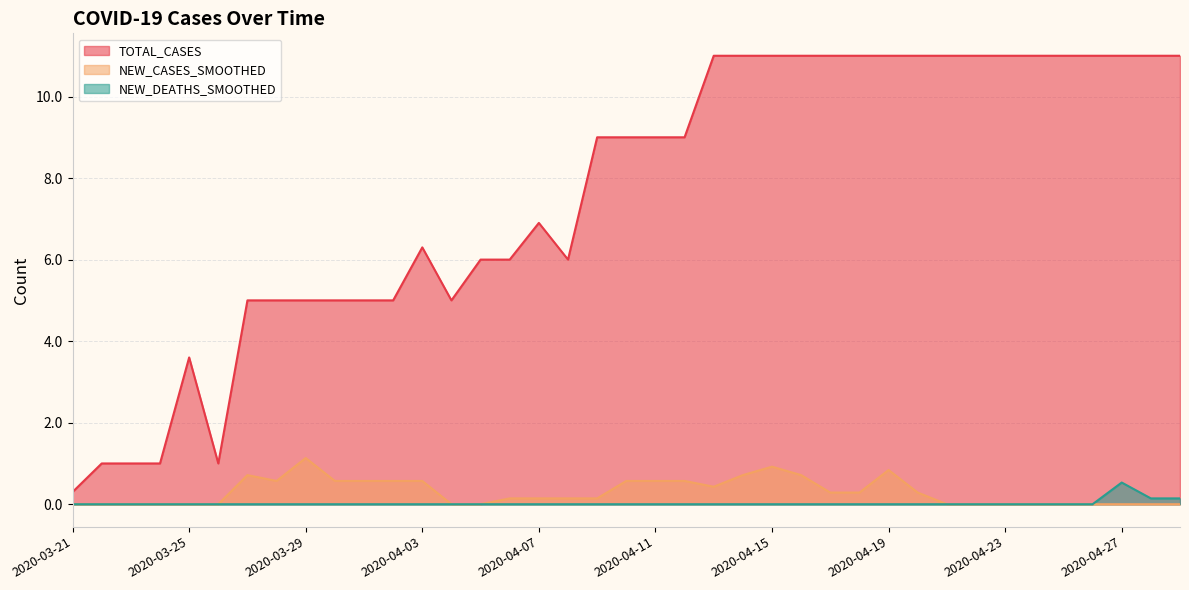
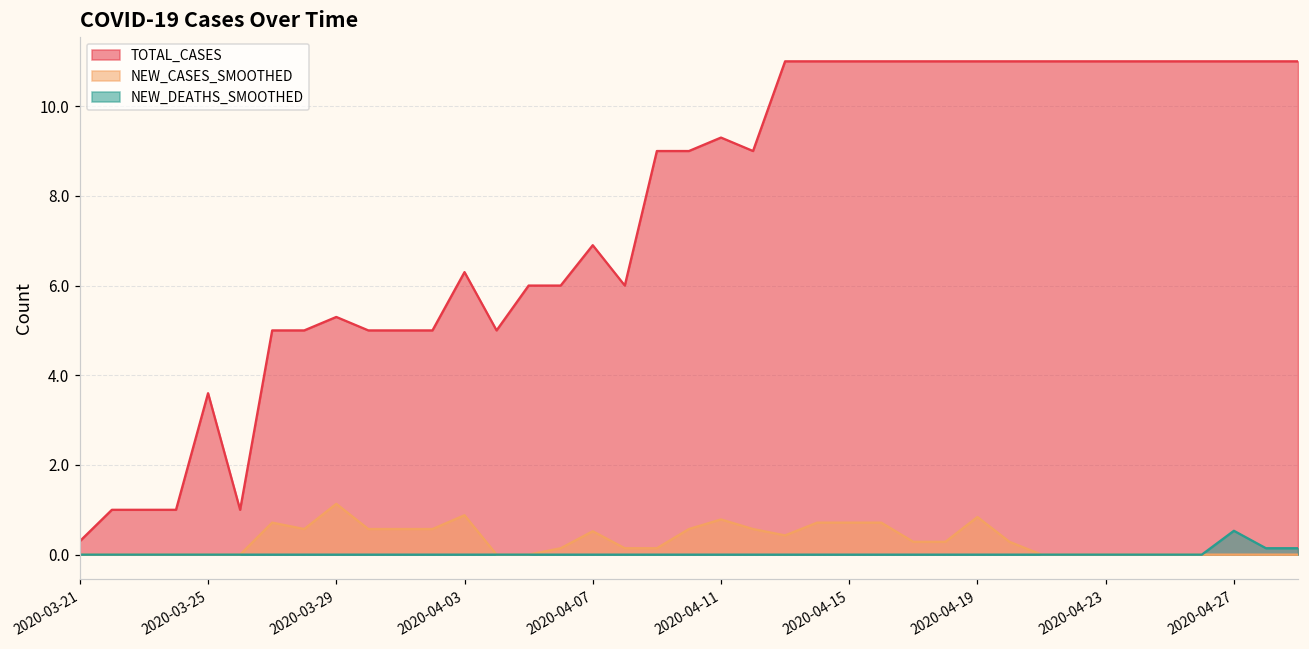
TOTAL_CASES, 2020-03-29: 5.0 -> 5.3
NEW_CASES_SMOOTHED, 2020-04-03: 0.6 -> 0.9
NEW_CASES_SMOOTHED, 2020-04-07: 0.1 -> 0.5
TOTAL_CASES, 2020-04-11: 9.0 -> 9.3
NEW_CASES_SMOOTHED, 2020-04-11: 0.6 -> 0.8
NEW_CASES_SMOOTHED, 2020-04-15: 0.9 -> 0.7
